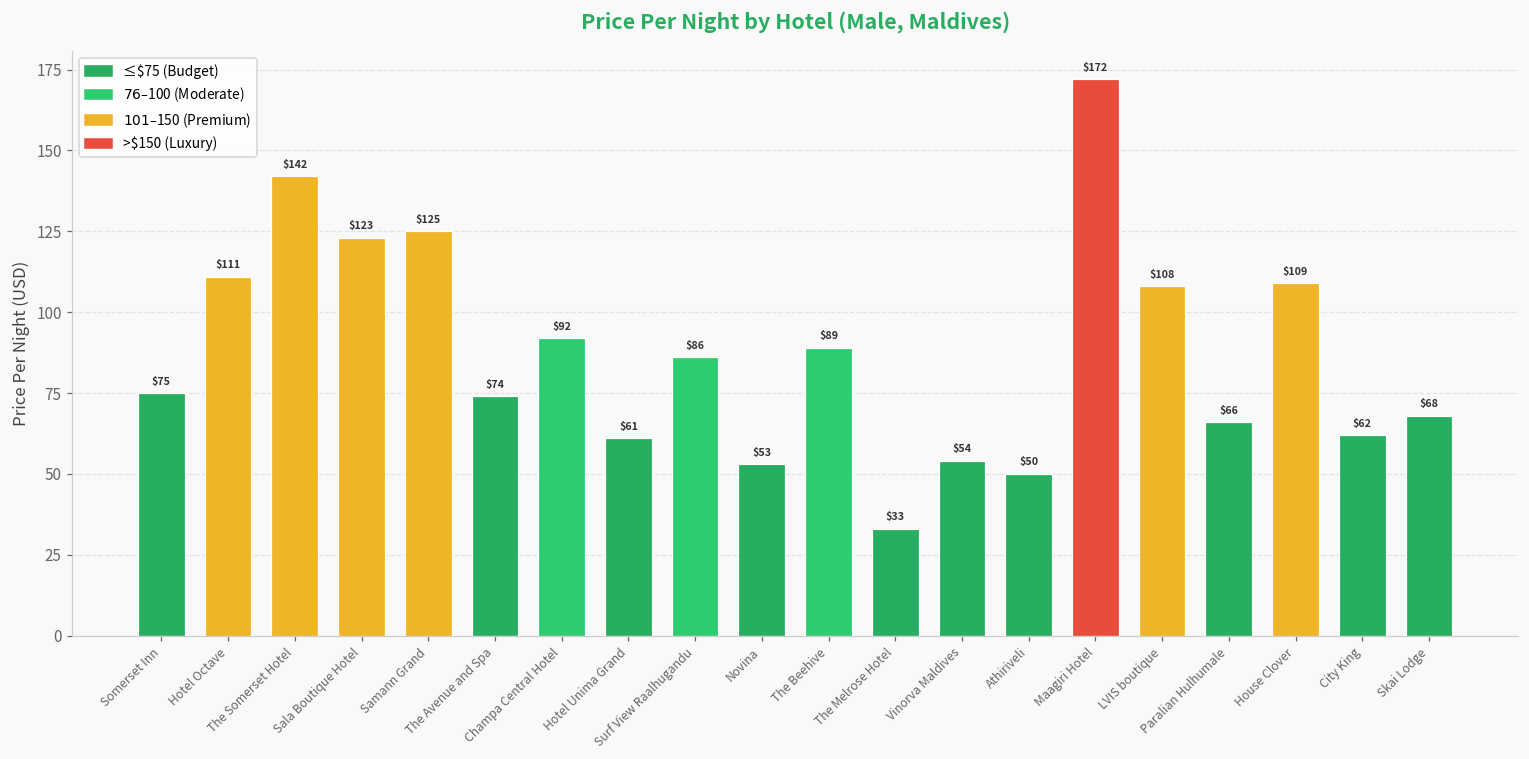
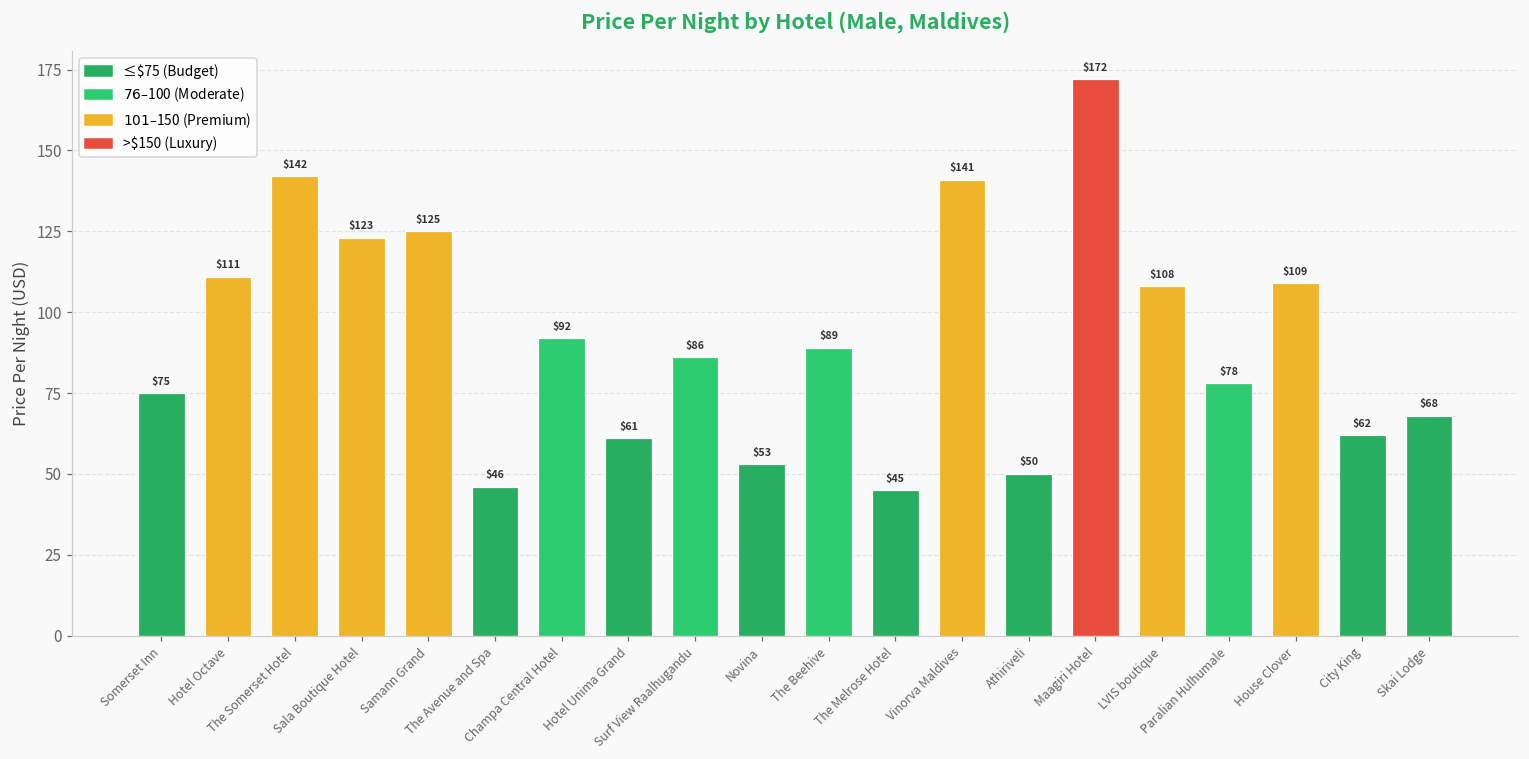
The Avenue and Spa: $74 -> $46
The Melrose Hotel: $33 -> $45
Vinorva Maldives: $54 -> $141
Paralian Hulhumale: $66 -> $78
